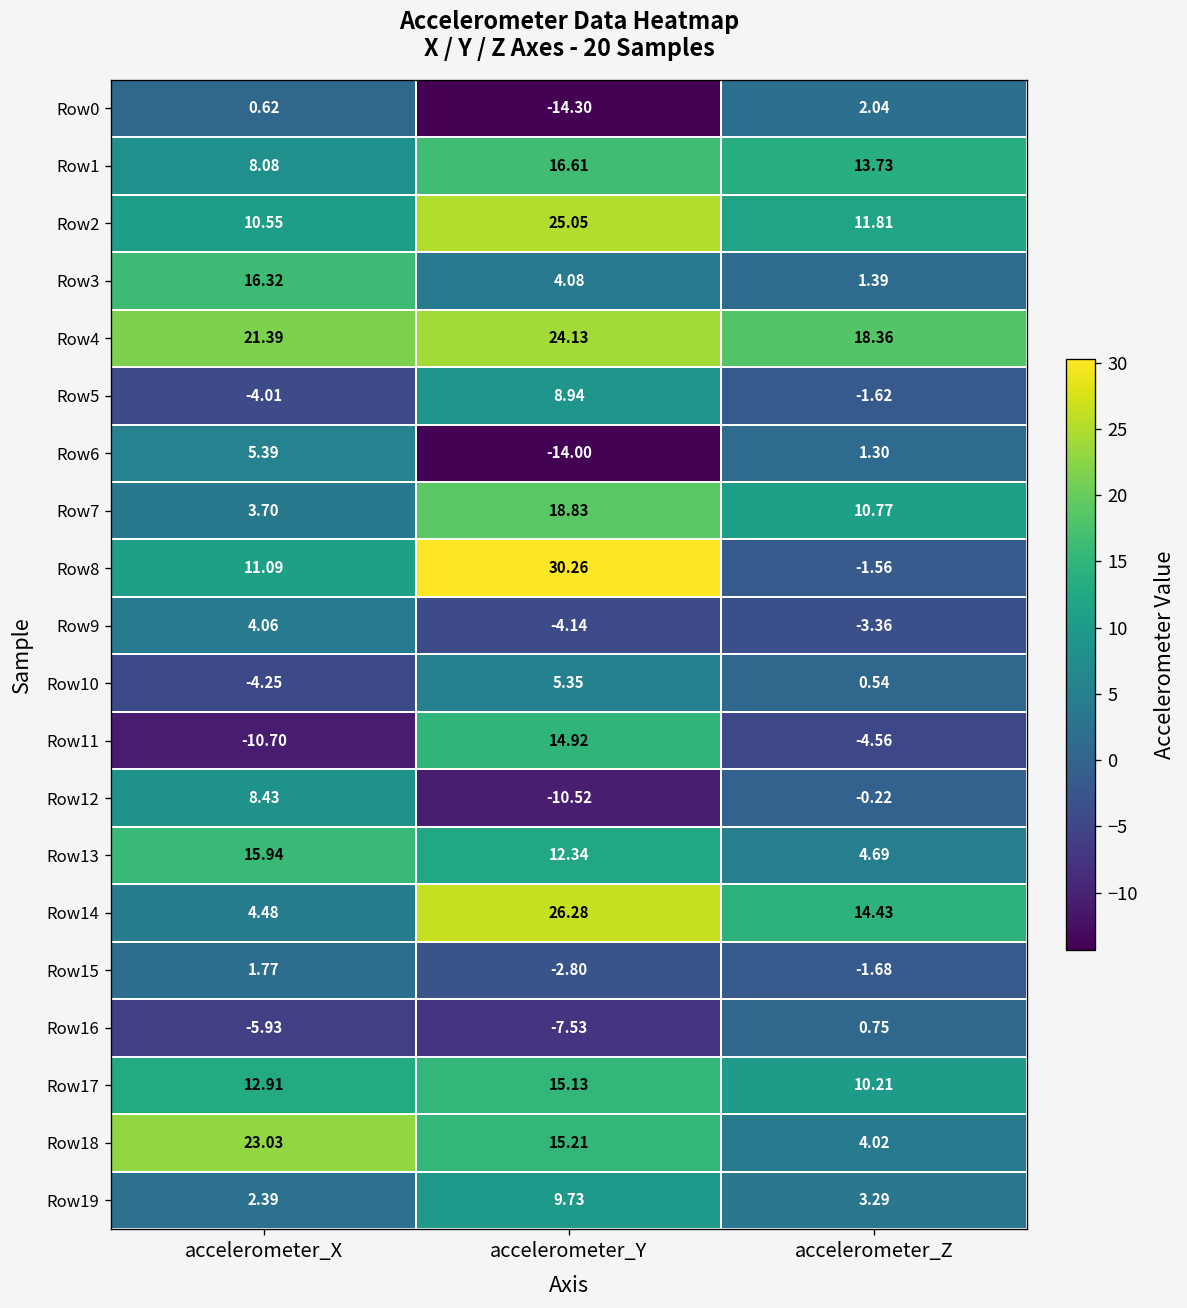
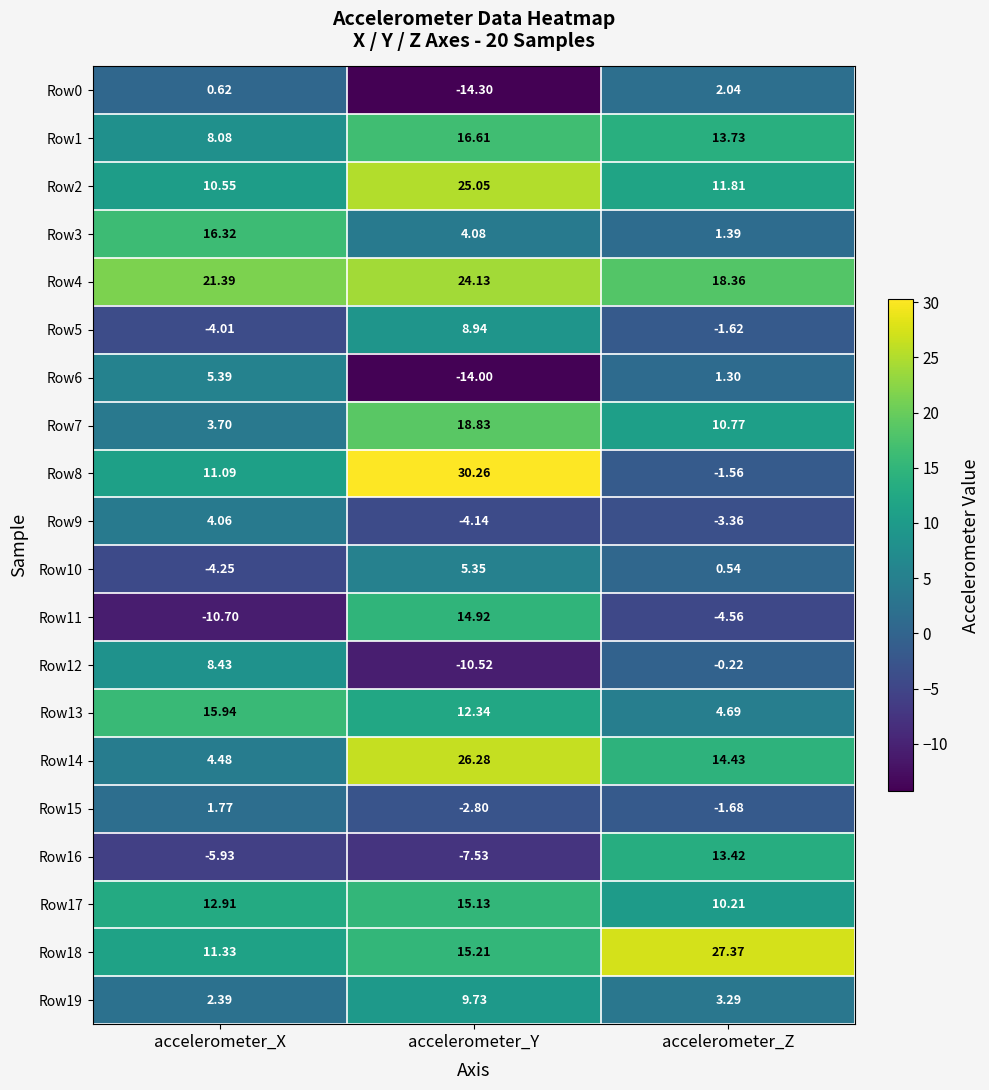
Row16, accelerometer_Z: 0.75 -> 13.42
Row18, accelerometer_X: 23.03 -> 11.33
Row18, accelerometer_Z: 4.02 -> 27.37
